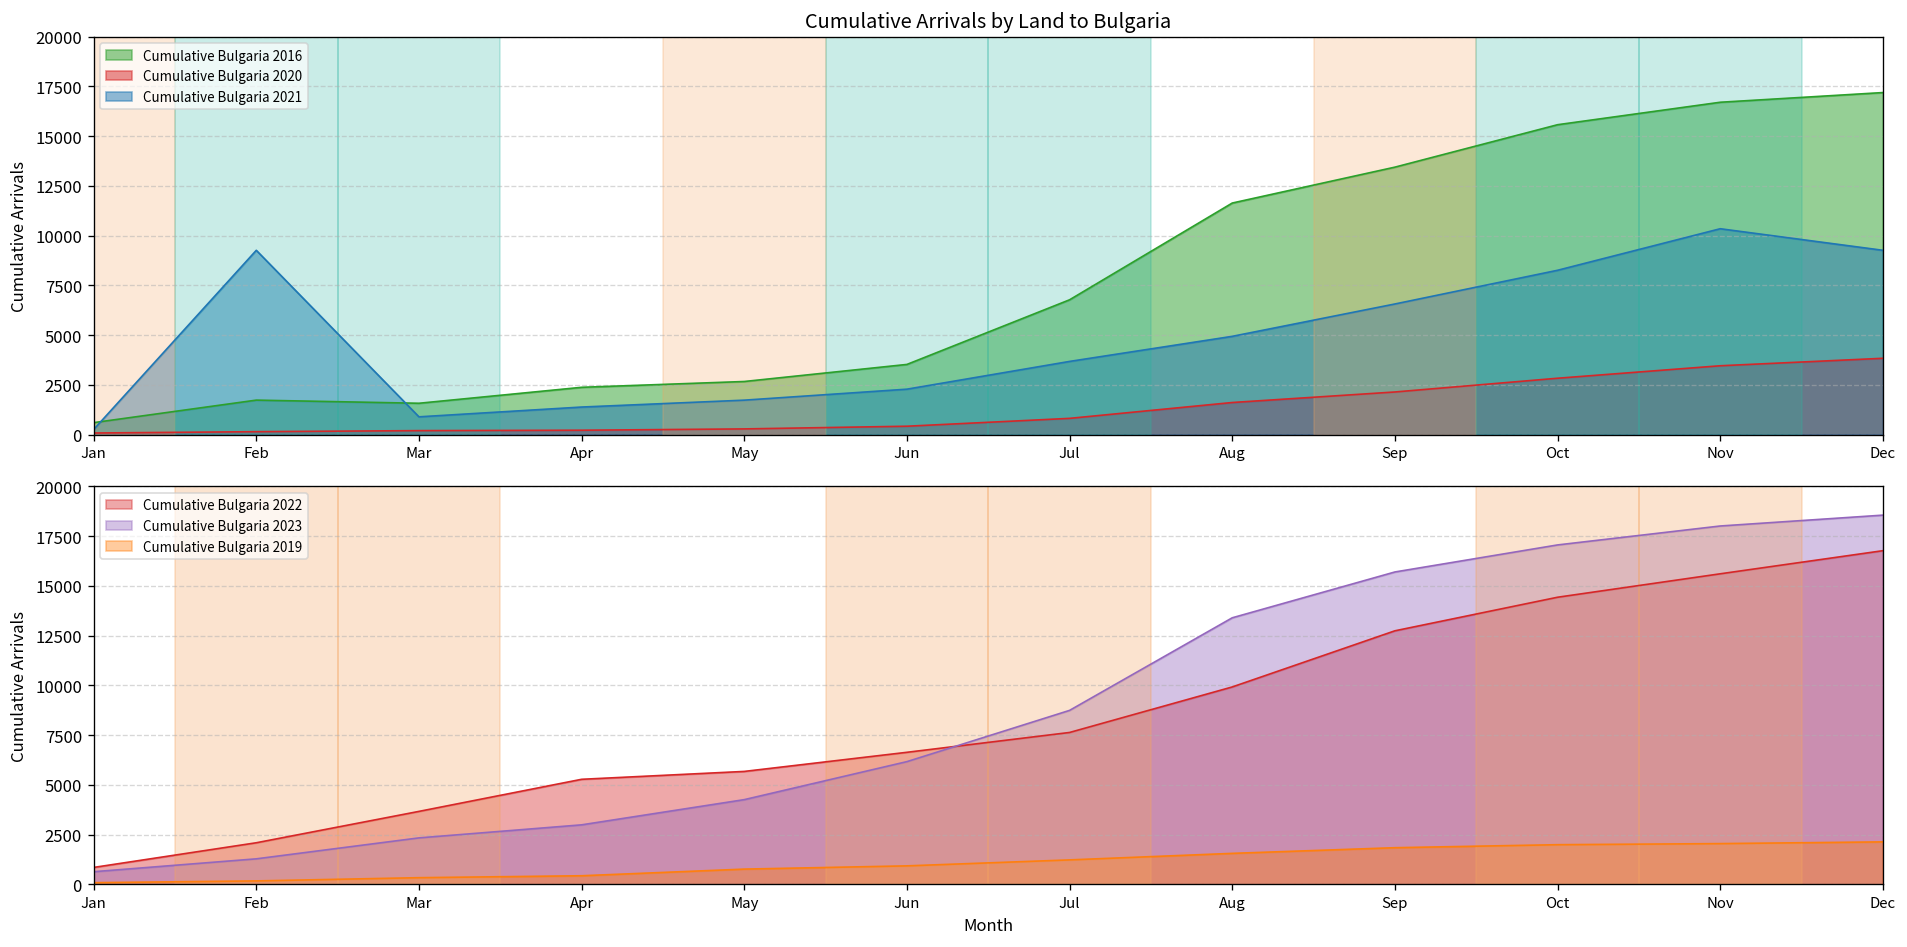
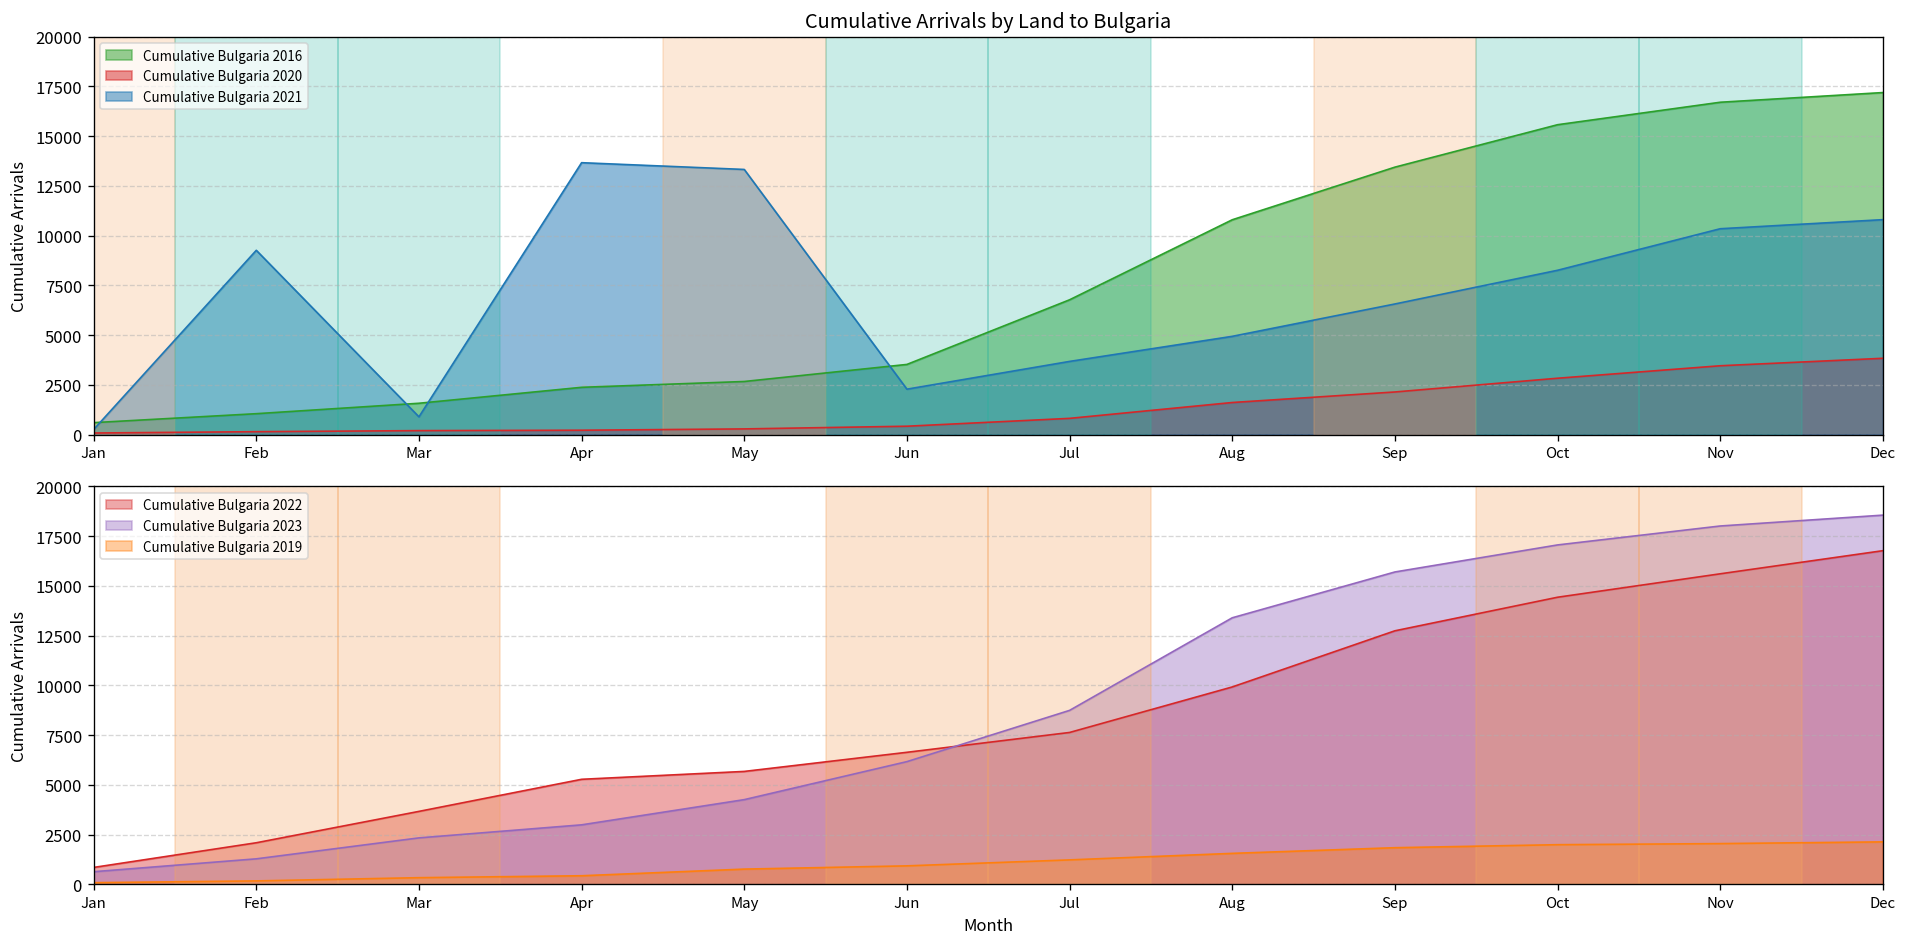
Cumulative Arrivals by Land to Bulgaria, Cumulative Bulgaria 2016, Feb: 1700 -> 1000
Cumulative Arrivals by Land to Bulgaria, Cumulative Bulgaria 2021, Apr: 1400 -> 13700
Cumulative Arrivals by Land to Bulgaria, Cumulative Bulgaria 2021, May: 1700 -> 13300
Cumulative Arrivals by Land to Bulgaria, Cumulative Bulgaria 2016, Aug: 11600 -> 10800
Cumulative Arrivals by Land to Bulgaria, Cumulative Bulgaria 2021, Dec: 9300 -> 10800
